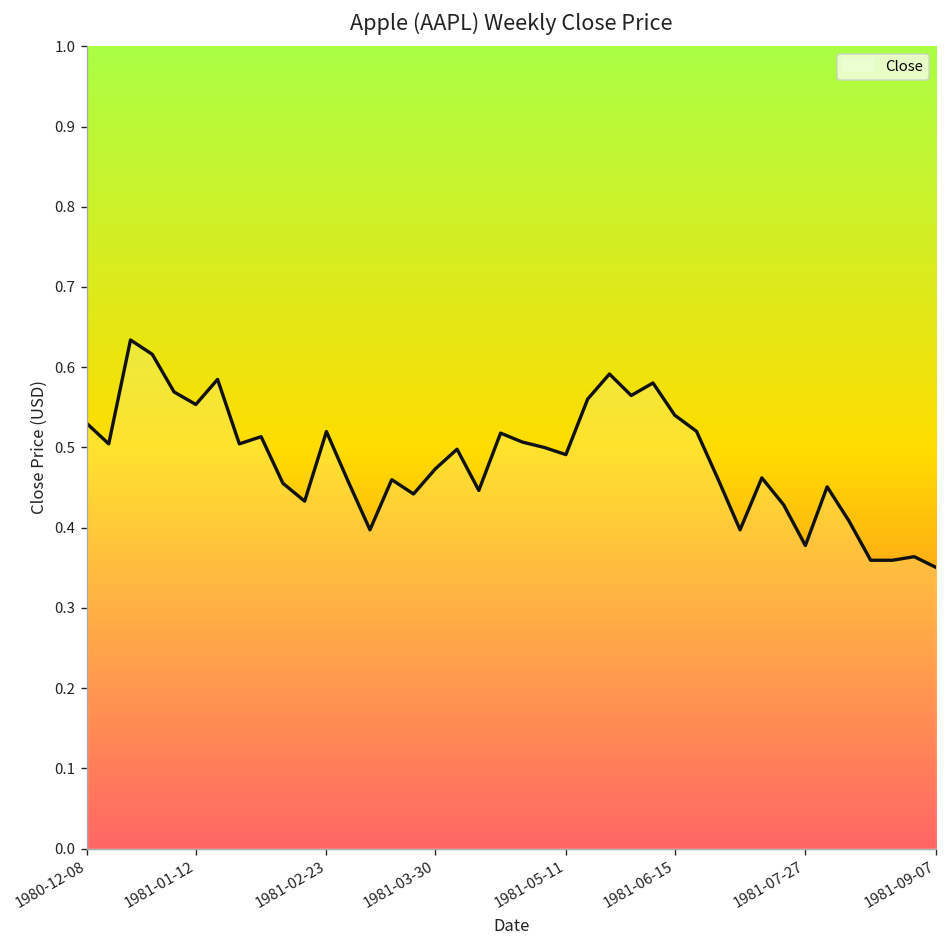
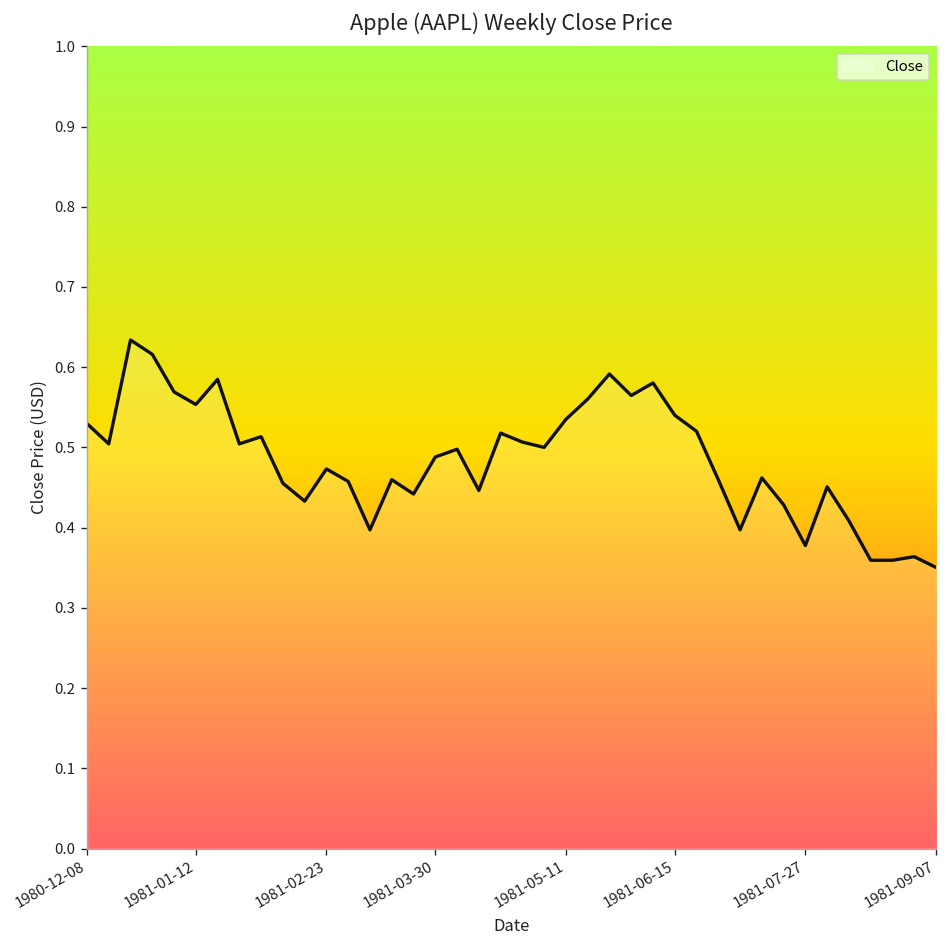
1981-02-23: 0.52 -> 0.47
1981-03-30: 0.47 -> 0.49
1981-05-11: 0.49 -> 0.54
